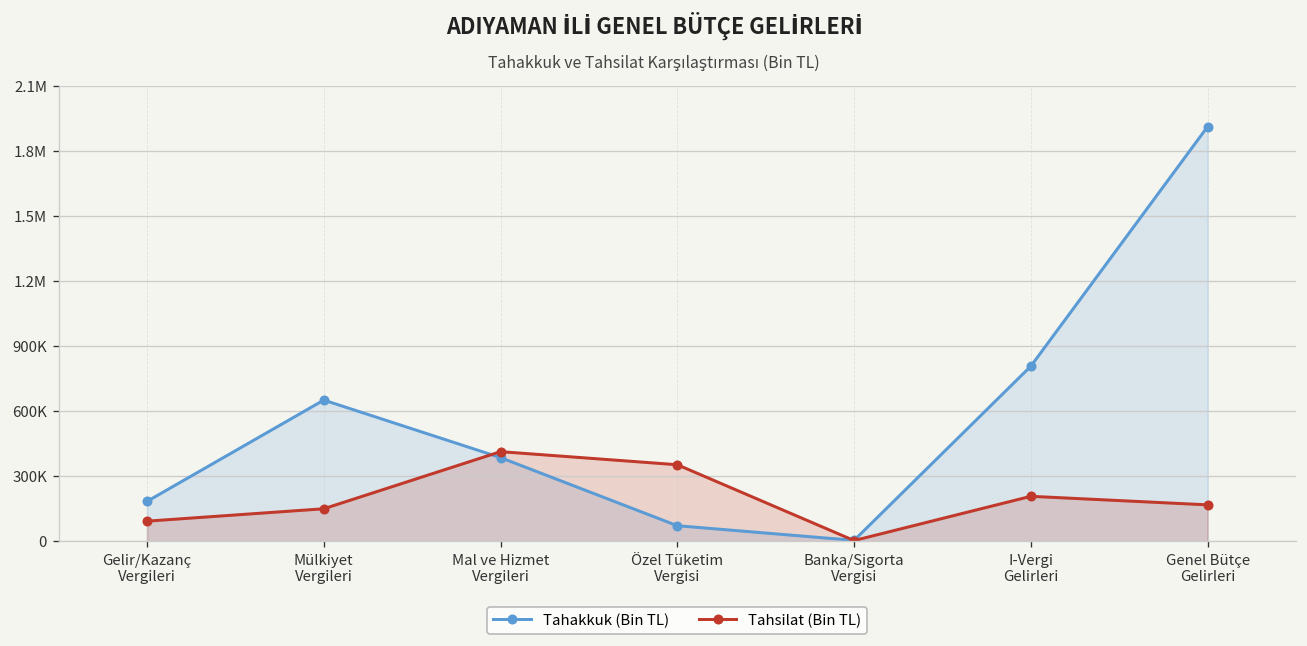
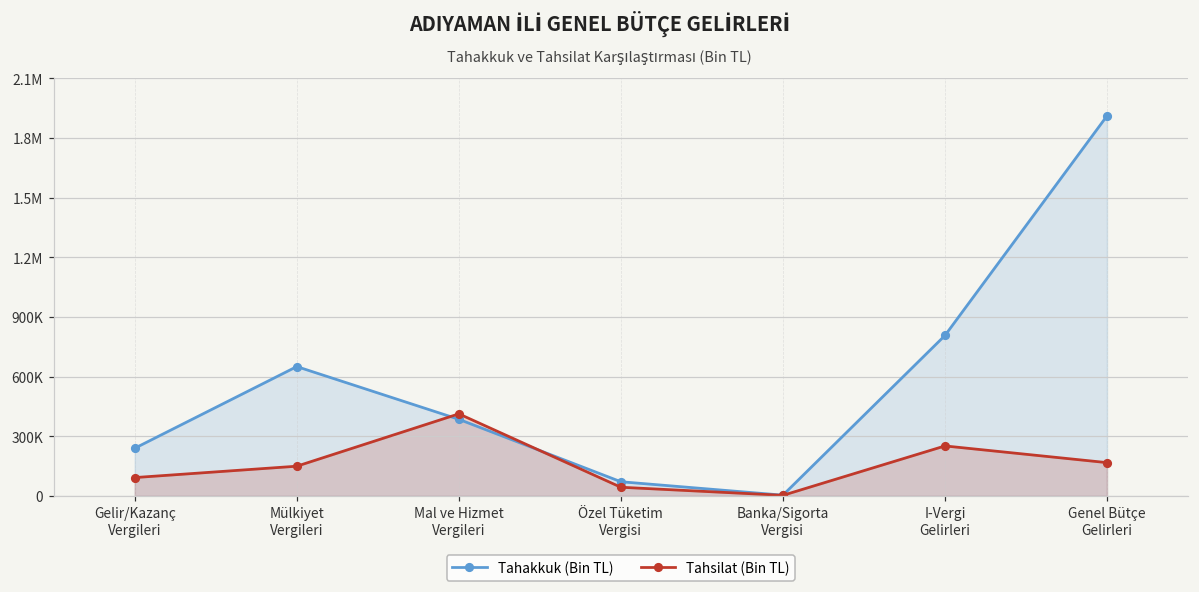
Tahakkuk (Bin TL), Gelir/Kazanç Vergileri: 180000 -> 240000
Tahsilat (Bin TL), Özel Tüketim Vergisi: 350000 -> 40000
Tahsilat (Bin TL), I-Vergi Gelirleri: 210000 -> 250000
